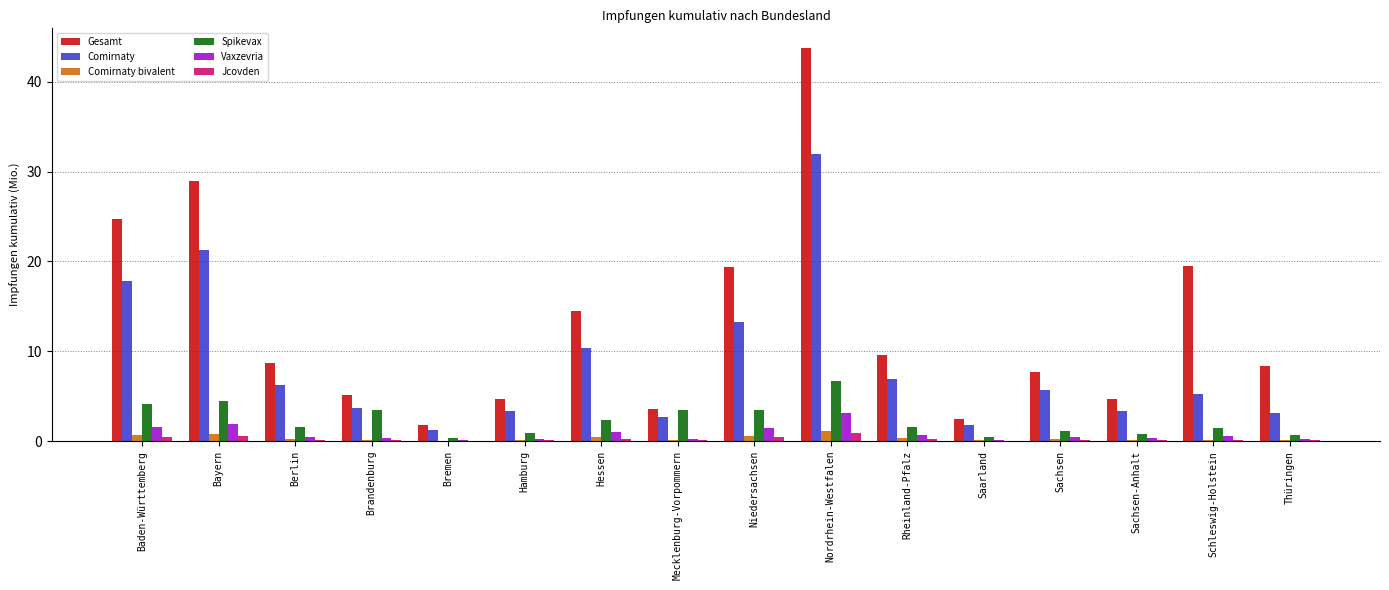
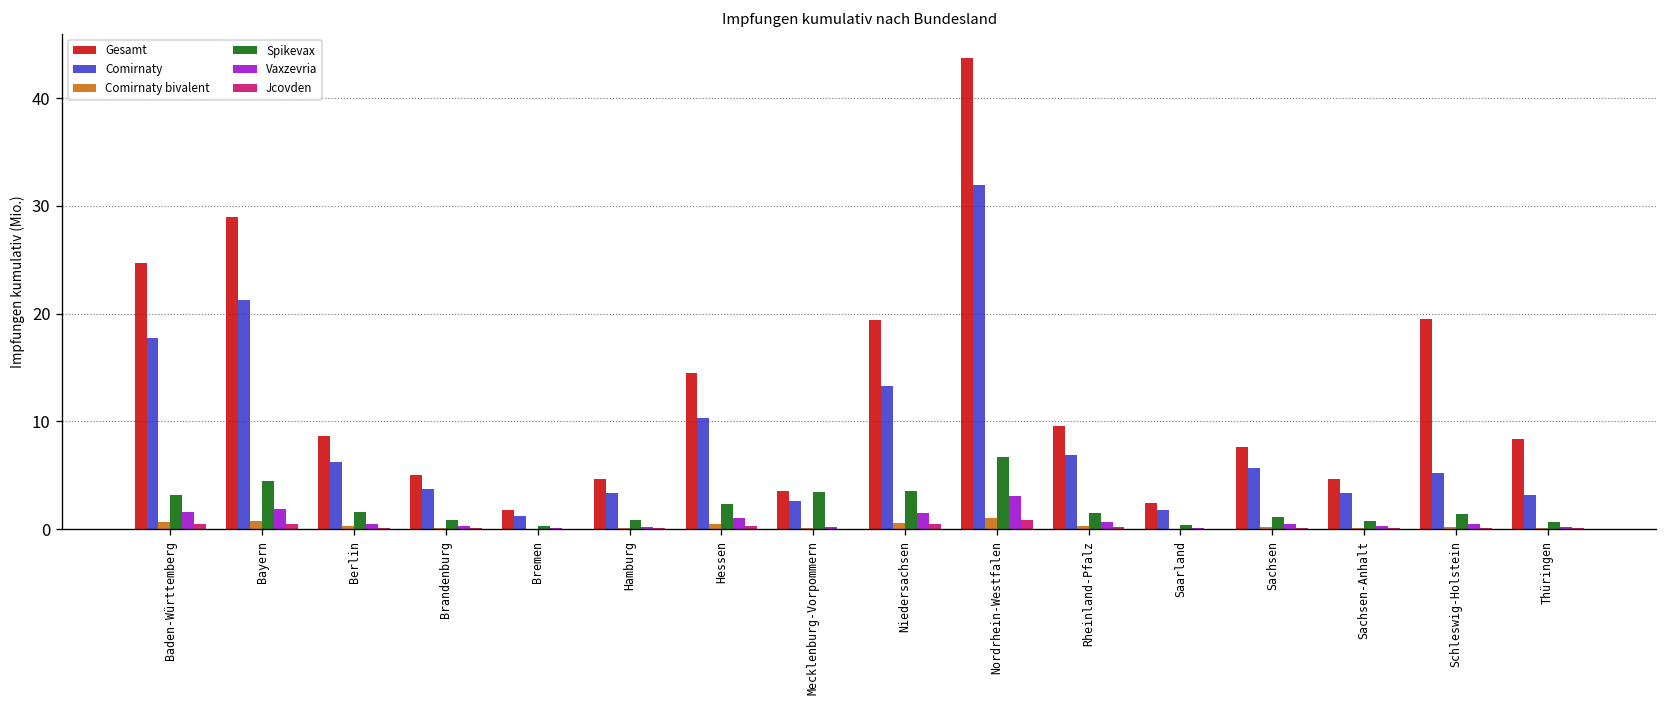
Spikevax, Baden-Württemberg: 4 -> 3
Spikevax, Brandenburg: 3 -> 1
